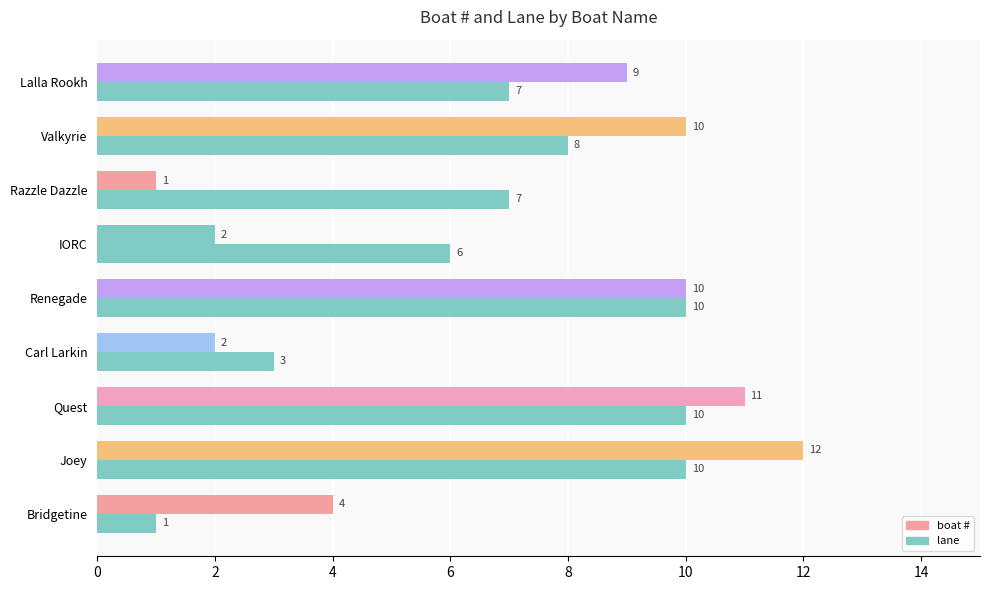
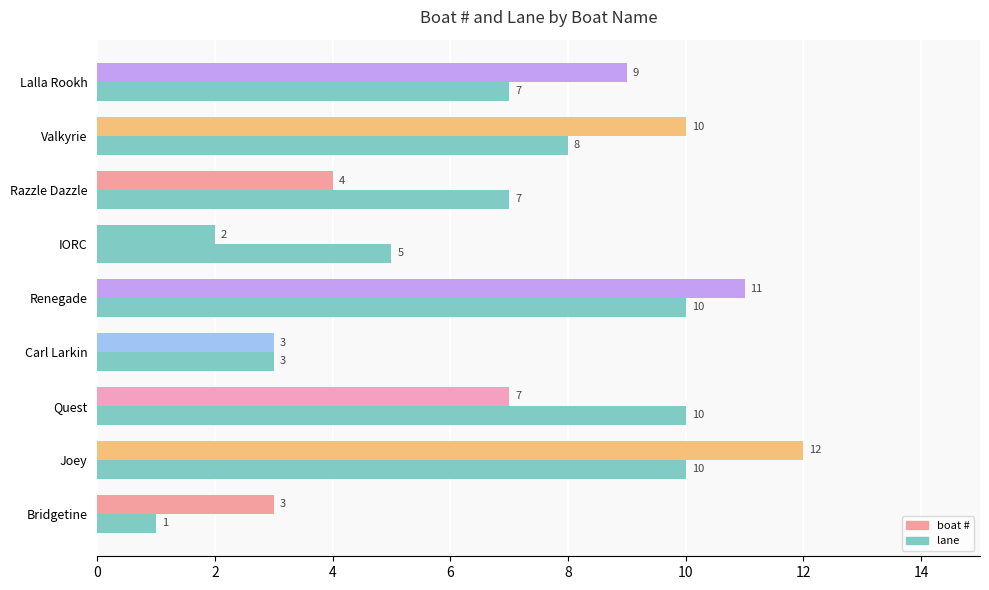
boat #, Razzle Dazzle: 1 -> 4
lane, IORC: 6 -> 5
boat #, Renegade: 10 -> 11
boat #, Carl Larkin: 2 -> 3
boat #, Quest: 11 -> 7
boat #, Bridgetine: 4 -> 3
